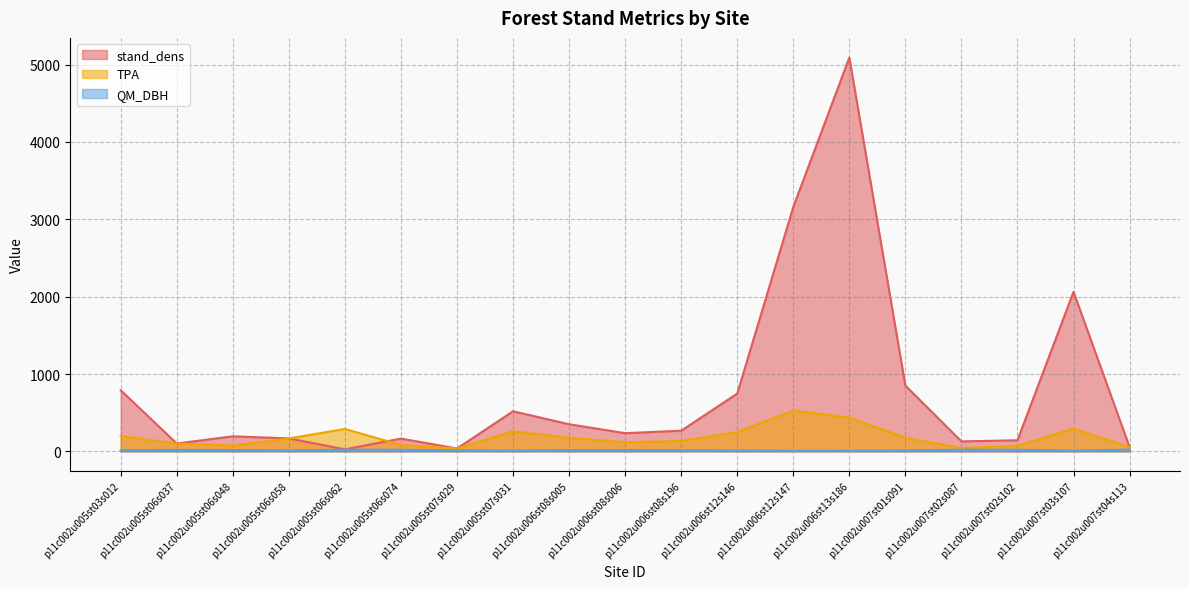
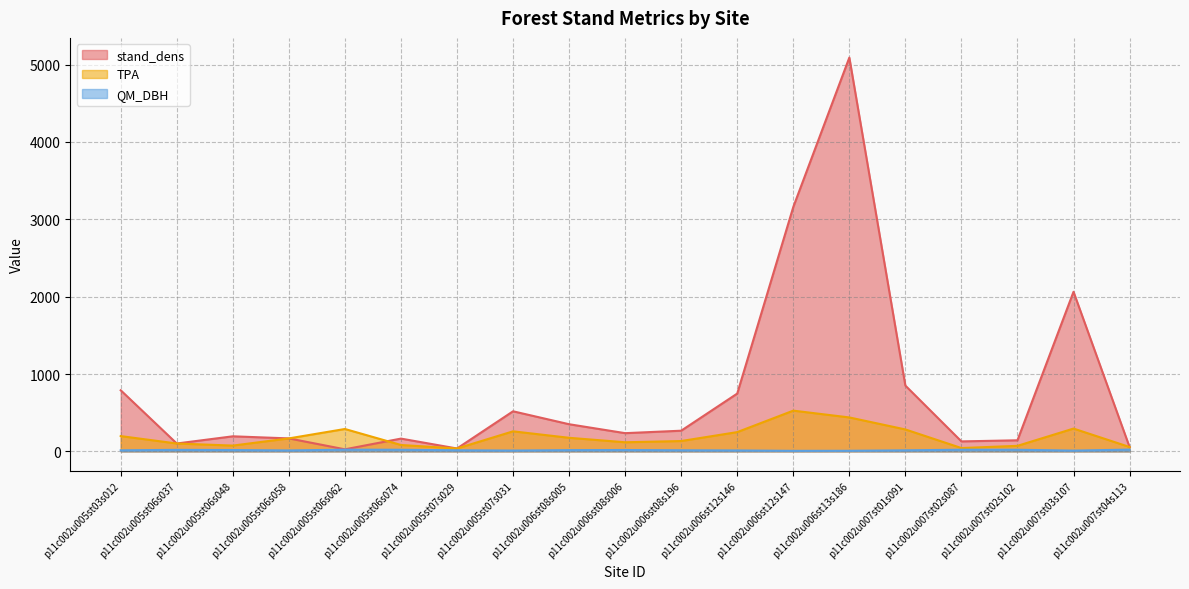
TPA, p11c002u007st01s091: 200 -> 300
